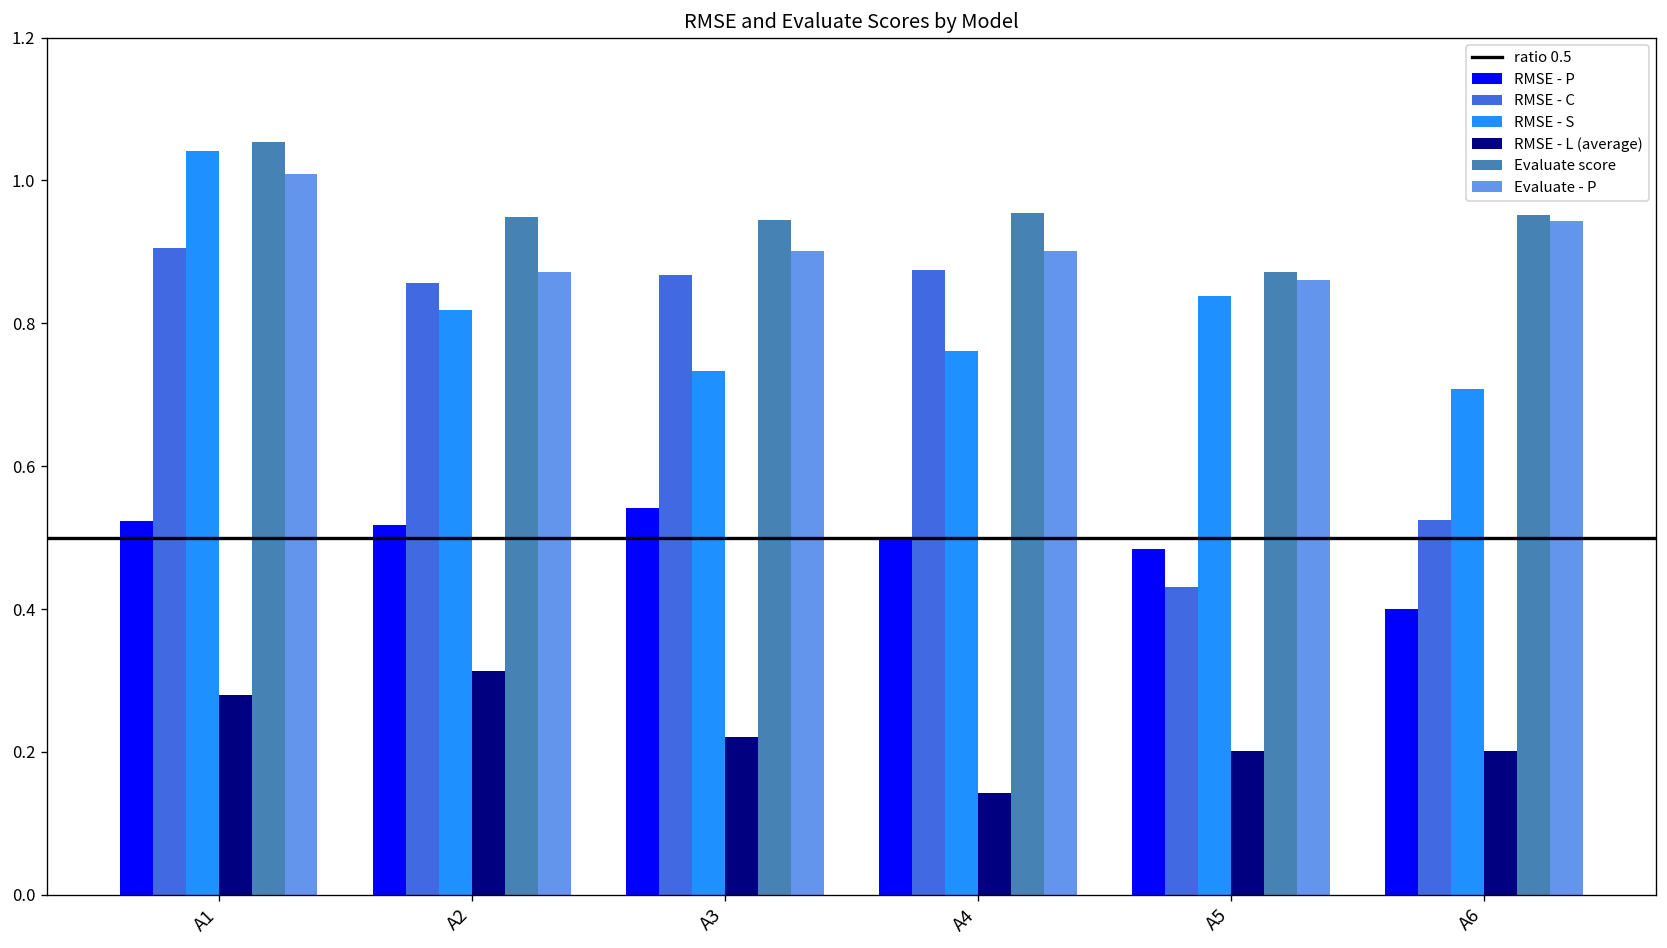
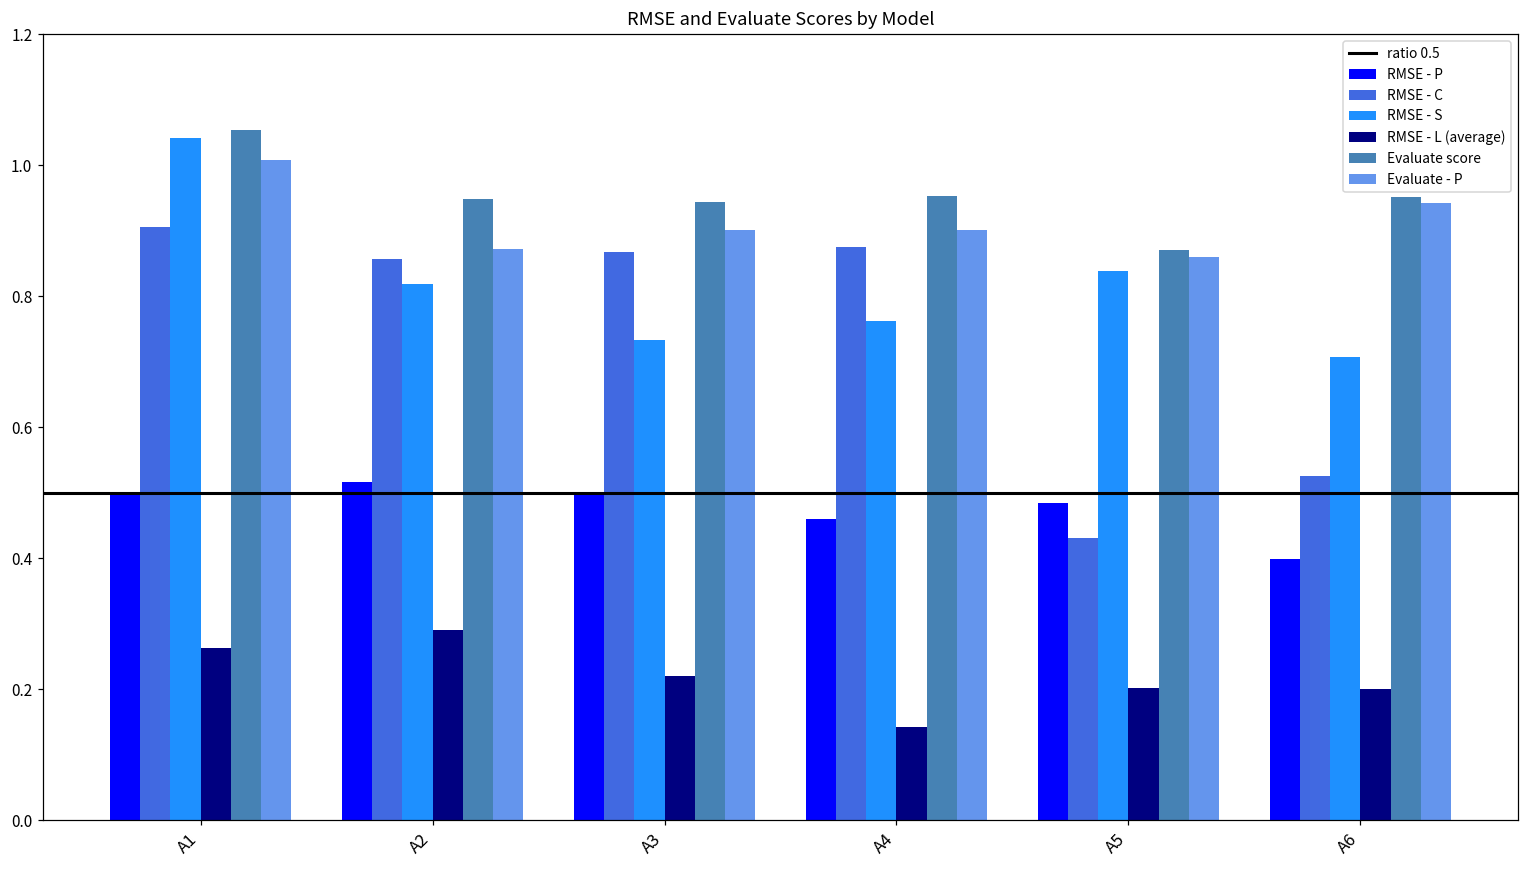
RMSE - P, A1: 0.52 -> 0.50
RMSE - L (average), A1: 0.28 -> 0.26
RMSE - L (average), A2: 0.31 -> 0.29
RMSE - P, A3: 0.54 -> 0.50
RMSE - P, A4: 0.50 -> 0.46
